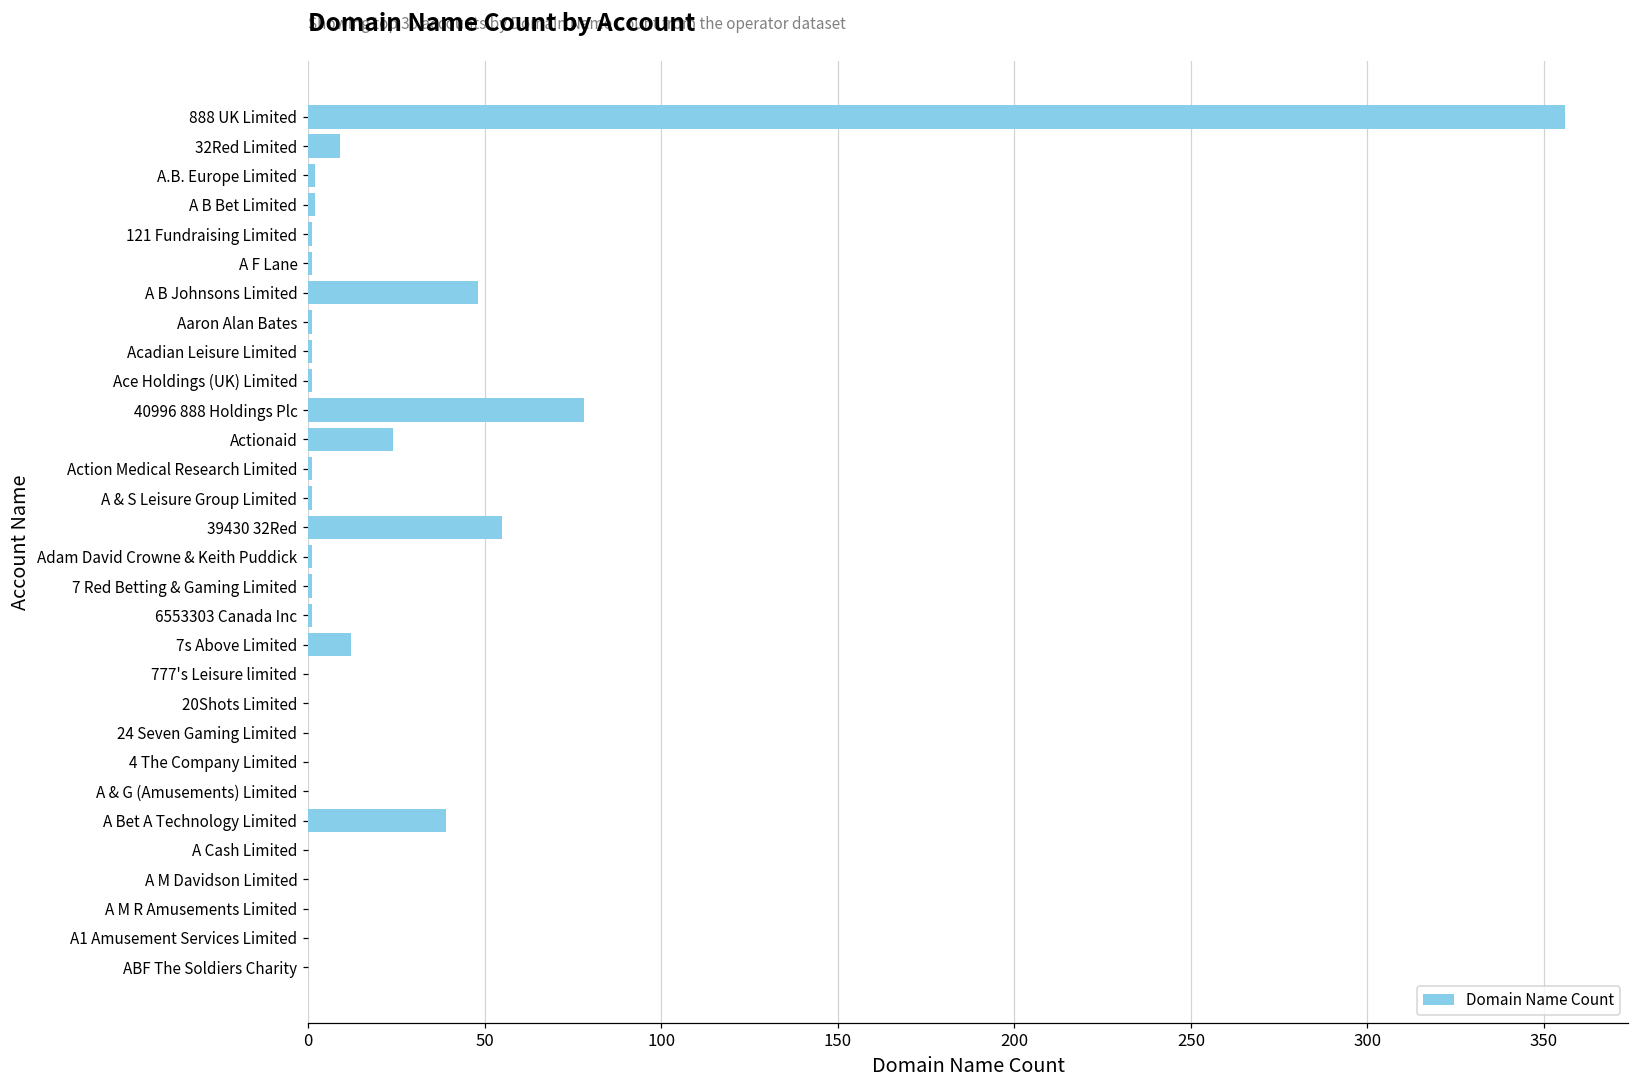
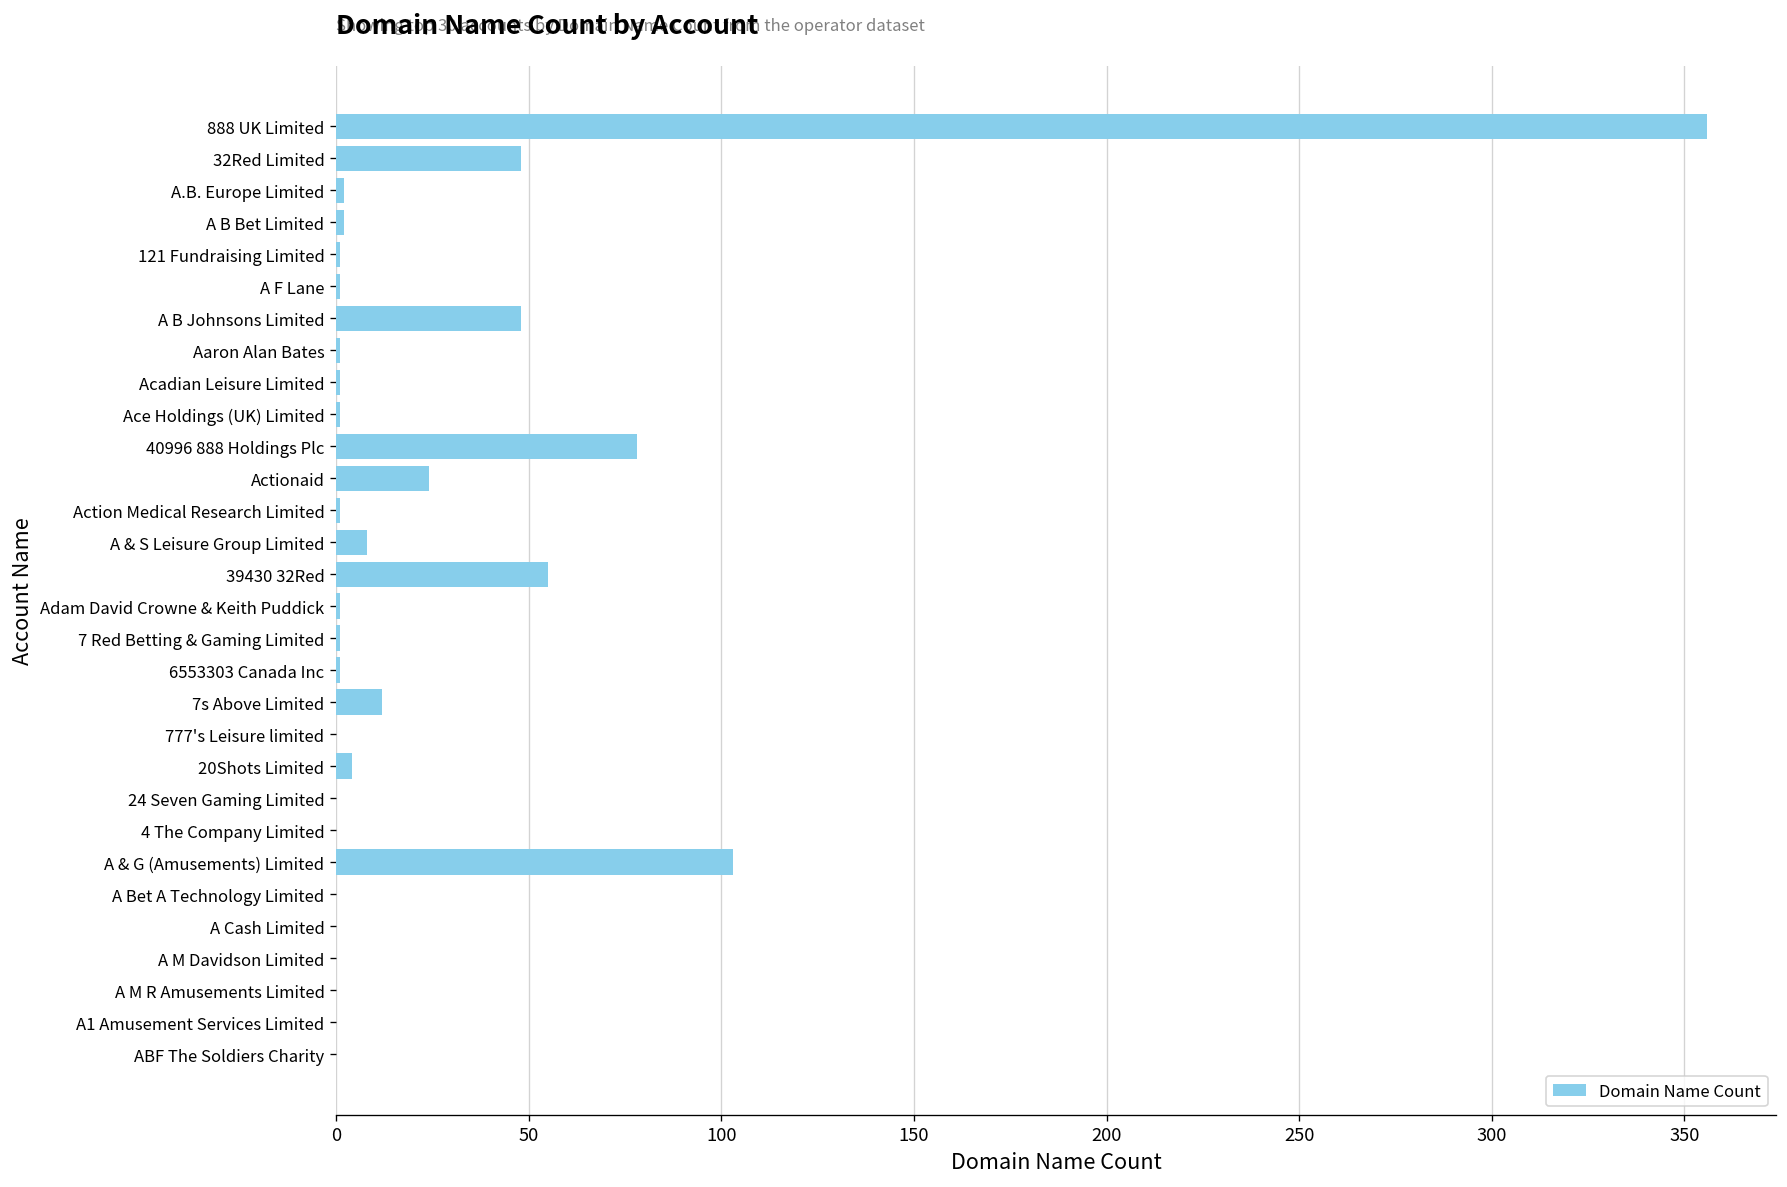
32Red Limited: 9 -> 48
A & S Leisure Group Limited: 1 -> 8
20Shots Limited: 0 -> 4
A & G (Amusements) Limited: 0 -> 103
A Bet A Technology Limited: 39 -> 0
